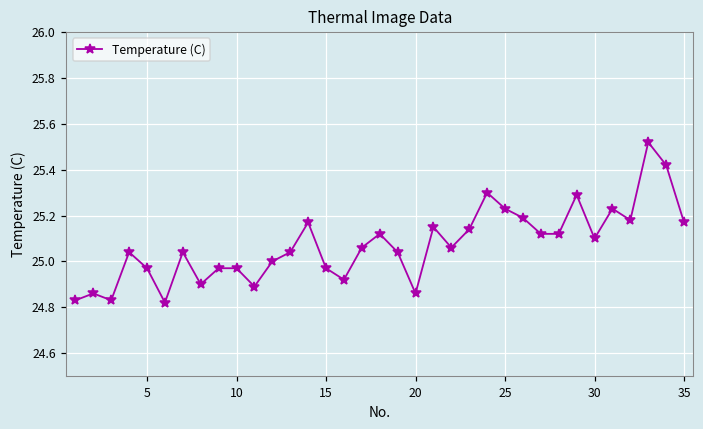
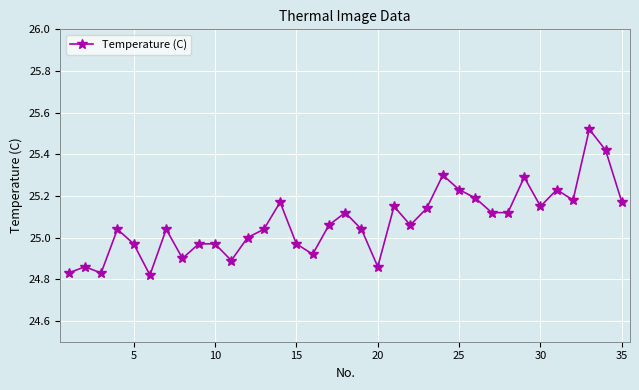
30: 25.10 -> 25.15
